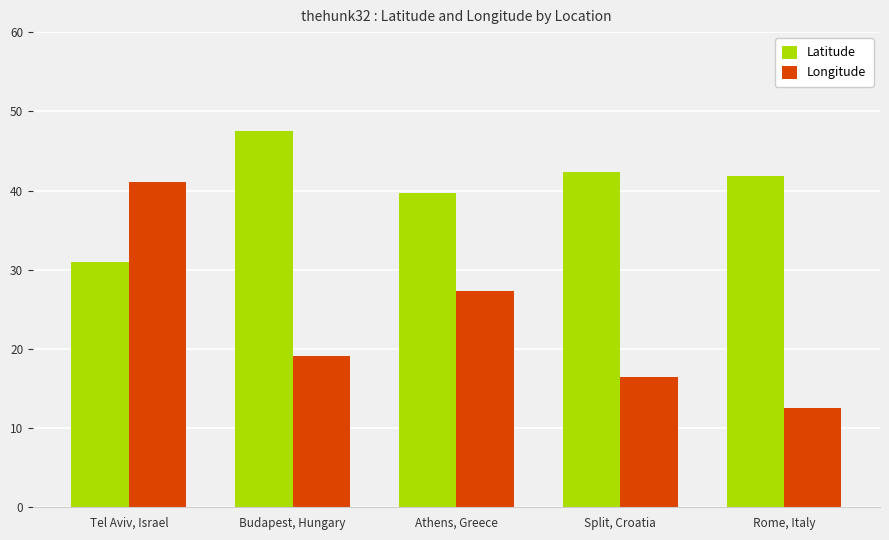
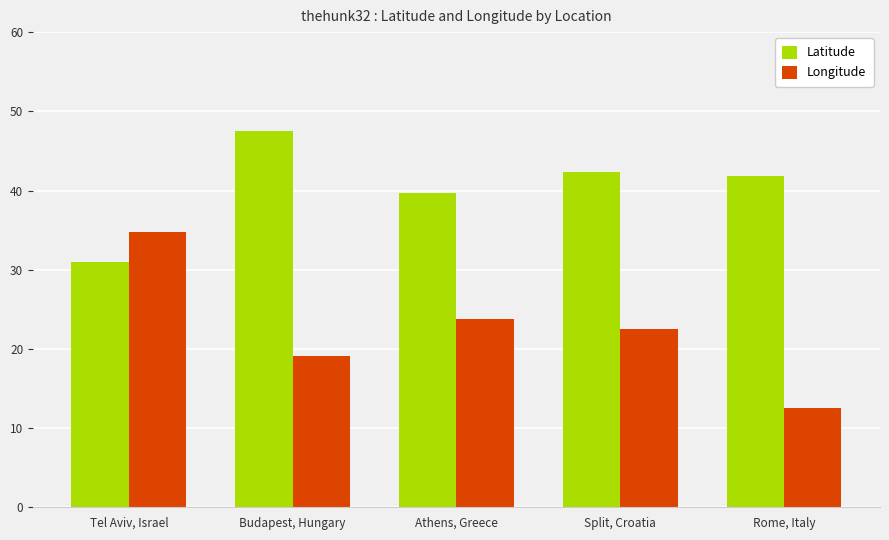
Longitude, Tel Aviv, Israel: 41 -> 35
Longitude, Athens, Greece: 27 -> 24
Longitude, Split, Croatia: 16 -> 23
